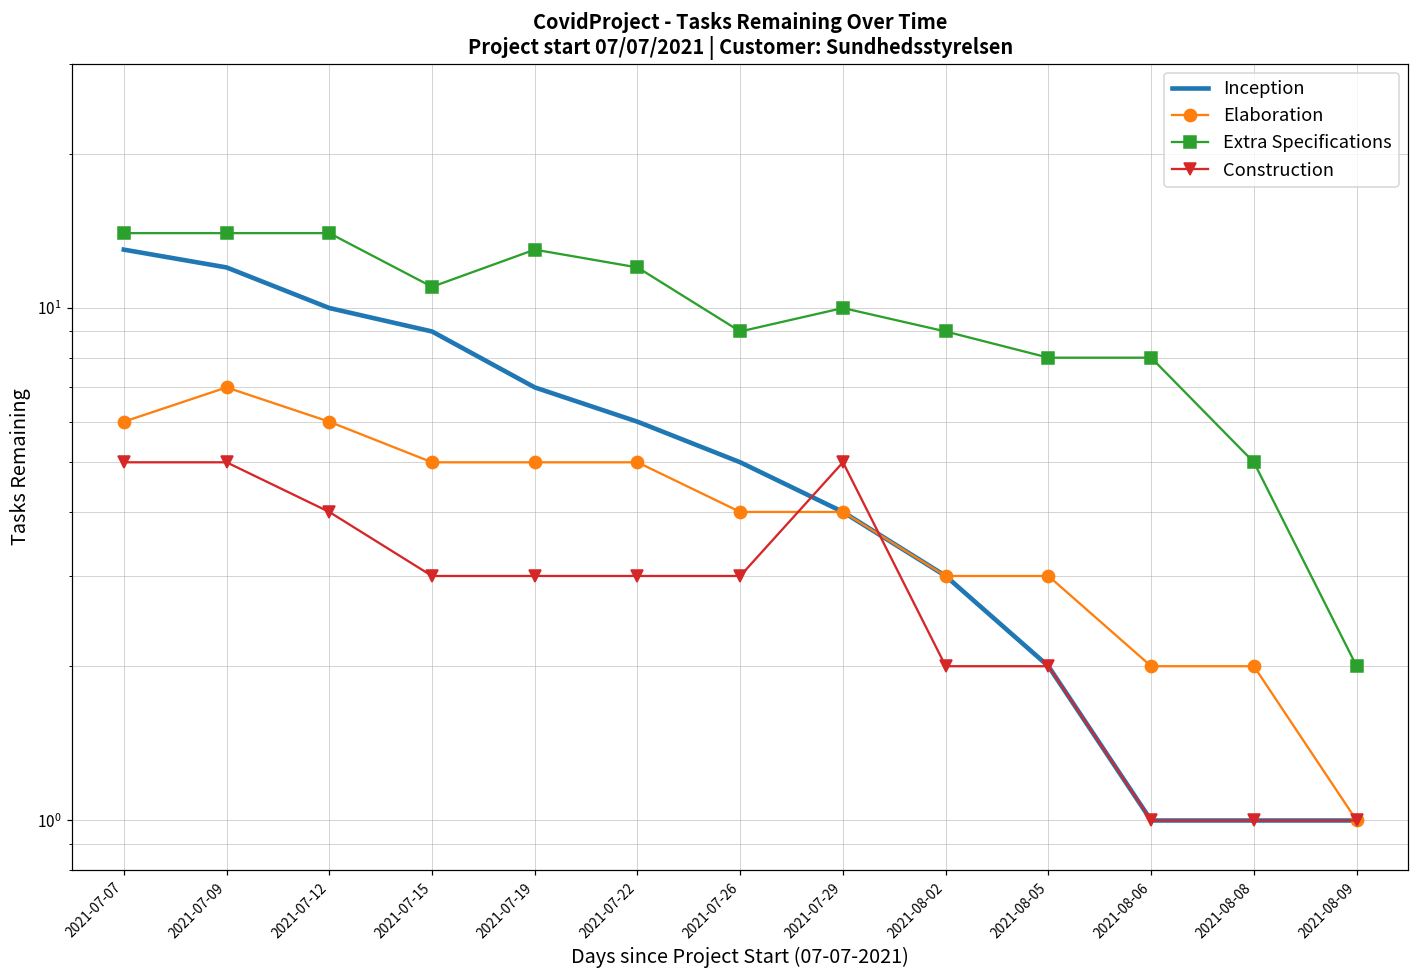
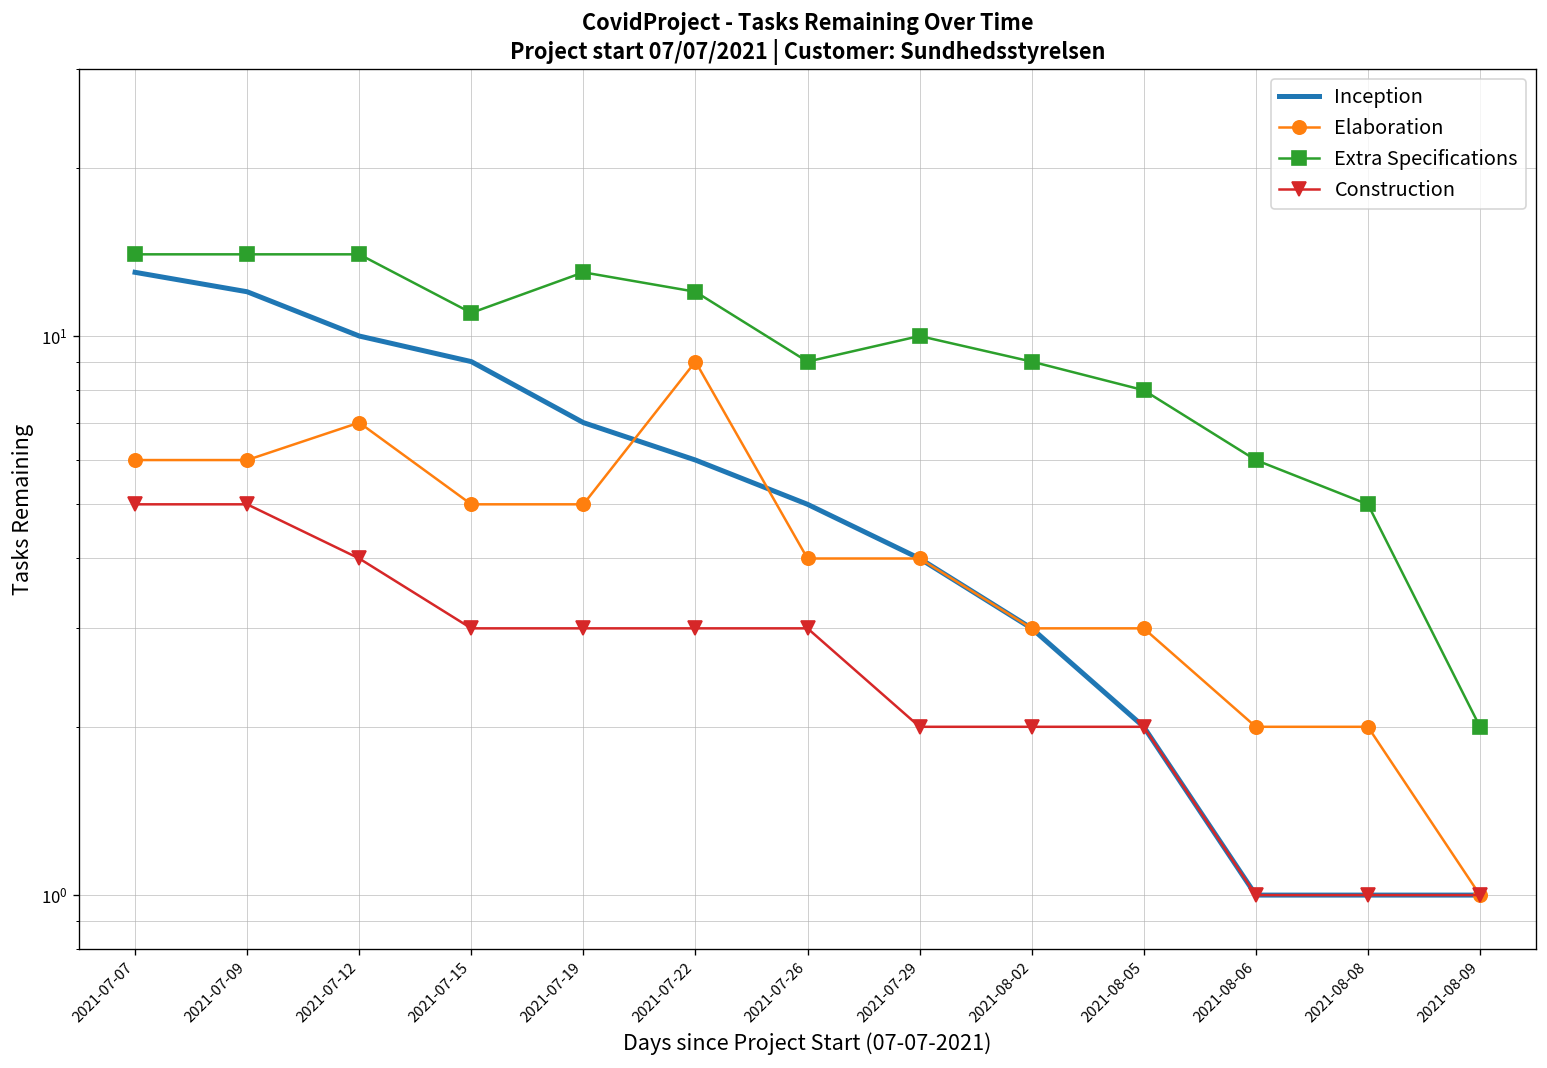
Elaboration, 2021-07-09: 7 -> 6
Elaboration, 2021-07-12: 6 -> 7
Elaboration, 2021-07-22: 5 -> 9
Construction, 2021-07-29: 5 -> 2
Extra Specifications, 2021-08-06: 8 -> 6
